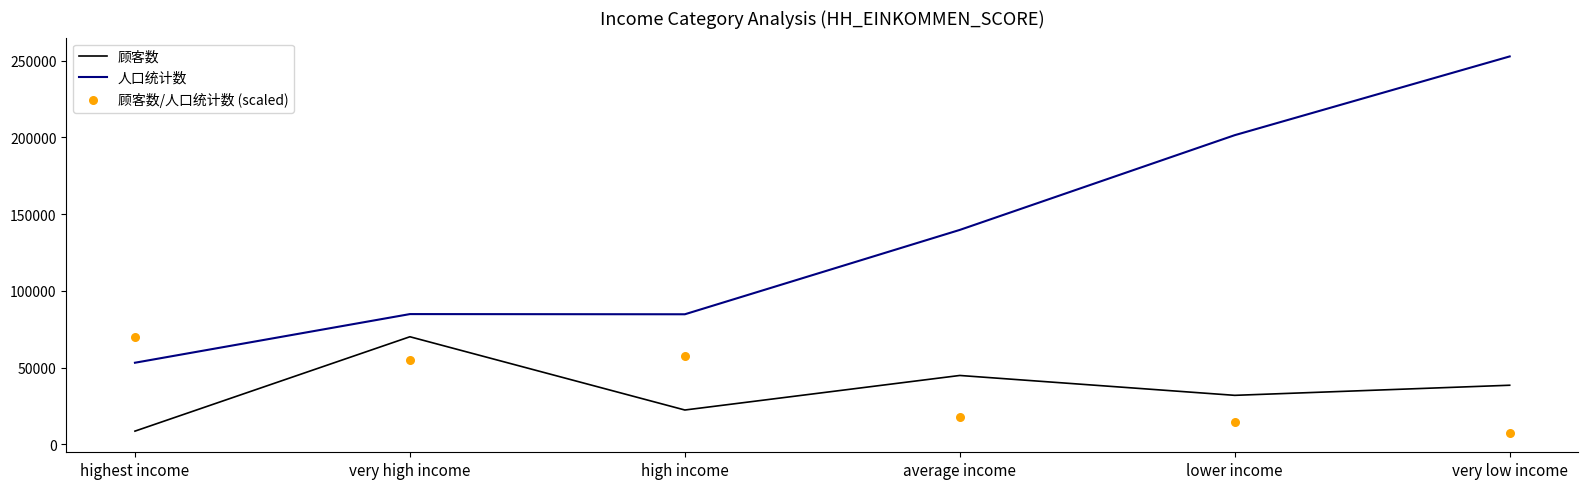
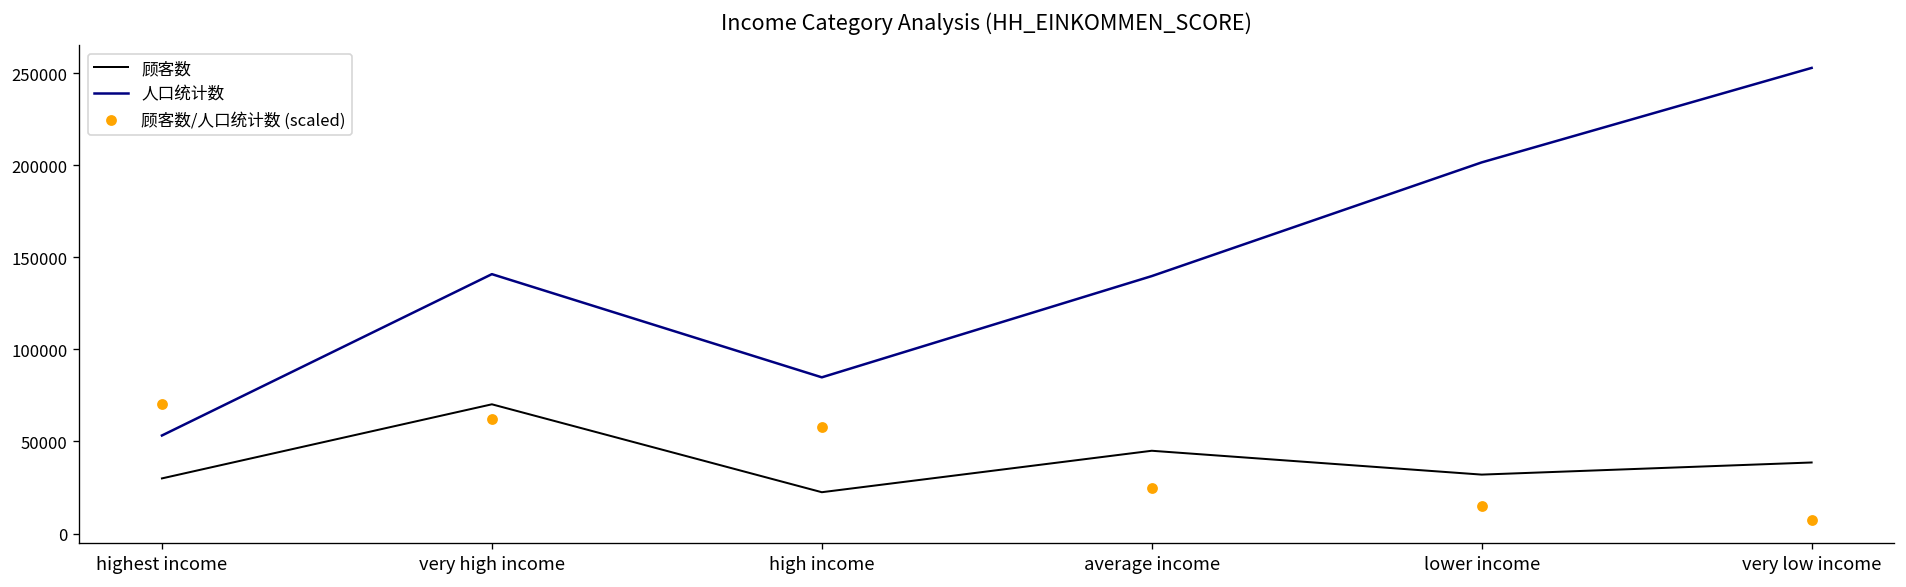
顾客数, highest income: 9000 -> 30000
人口统计数, very high income: 85000 -> 141000
顾客数/人口统计数 (scaled), very high income: 55000 -> 62000
顾客数/人口统计数 (scaled), average income: 18000 -> 25000
